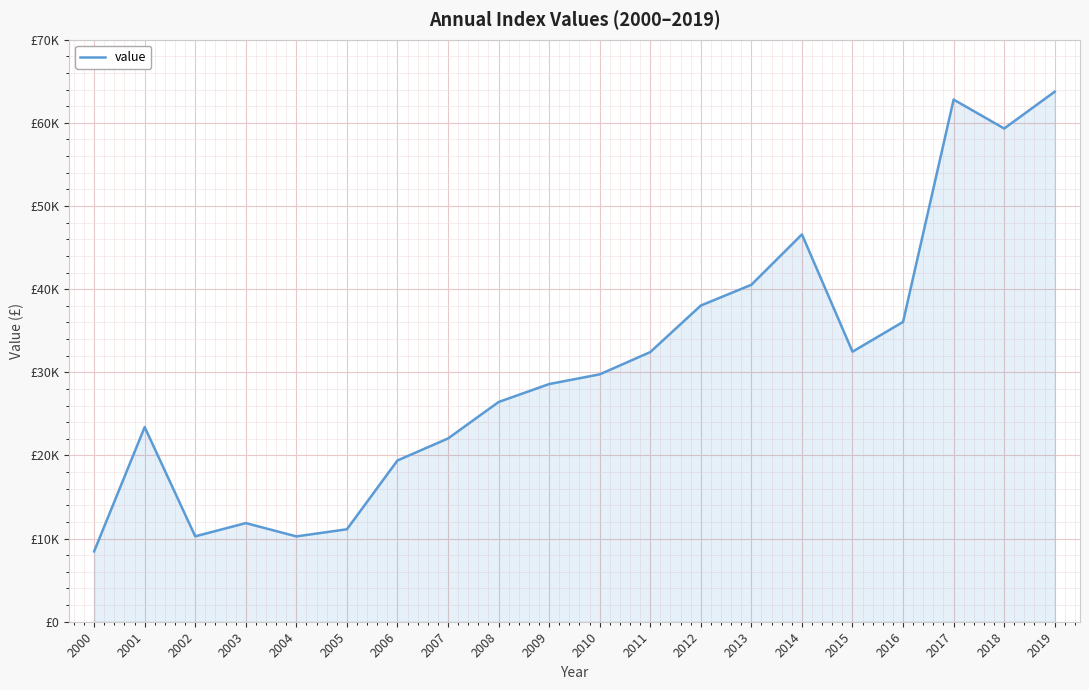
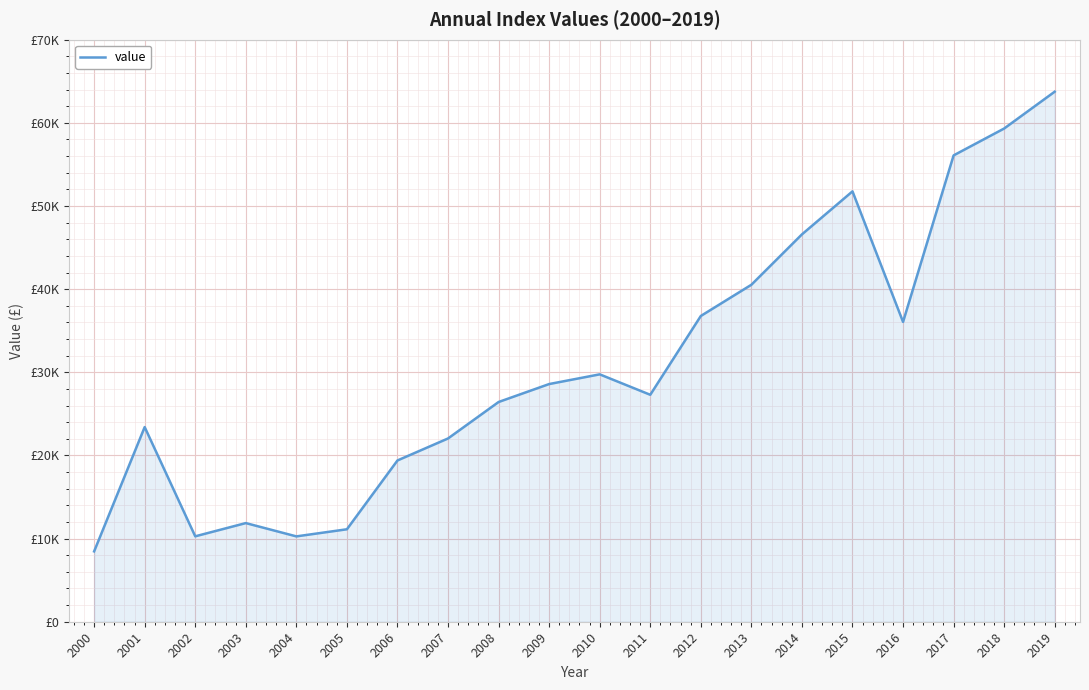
2011: £32000 -> £27000
2012: £38000 -> £37000
2015: £32000 -> £52000
2017: £63000 -> £56000
